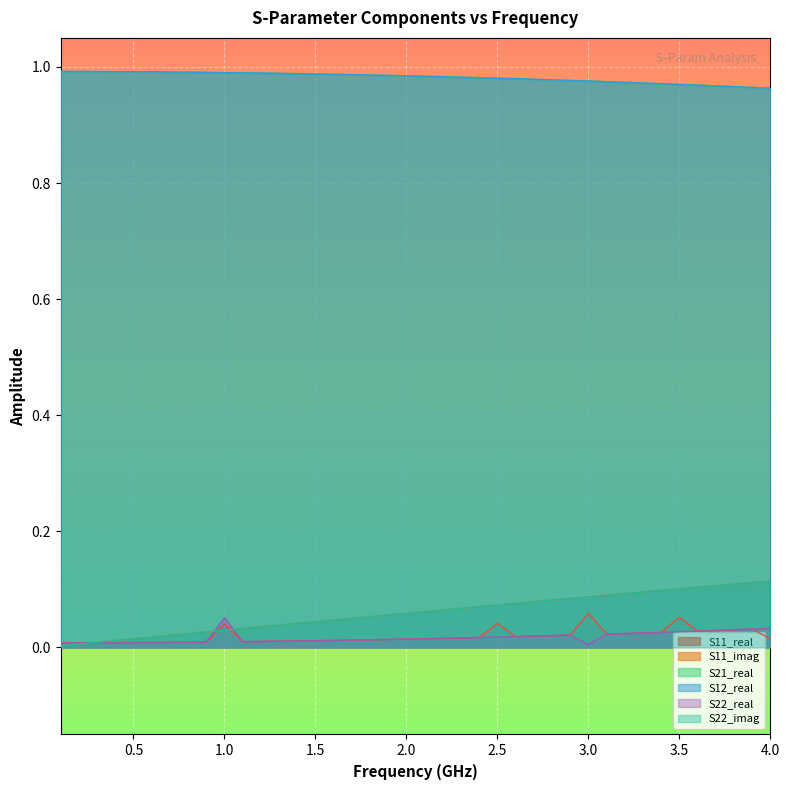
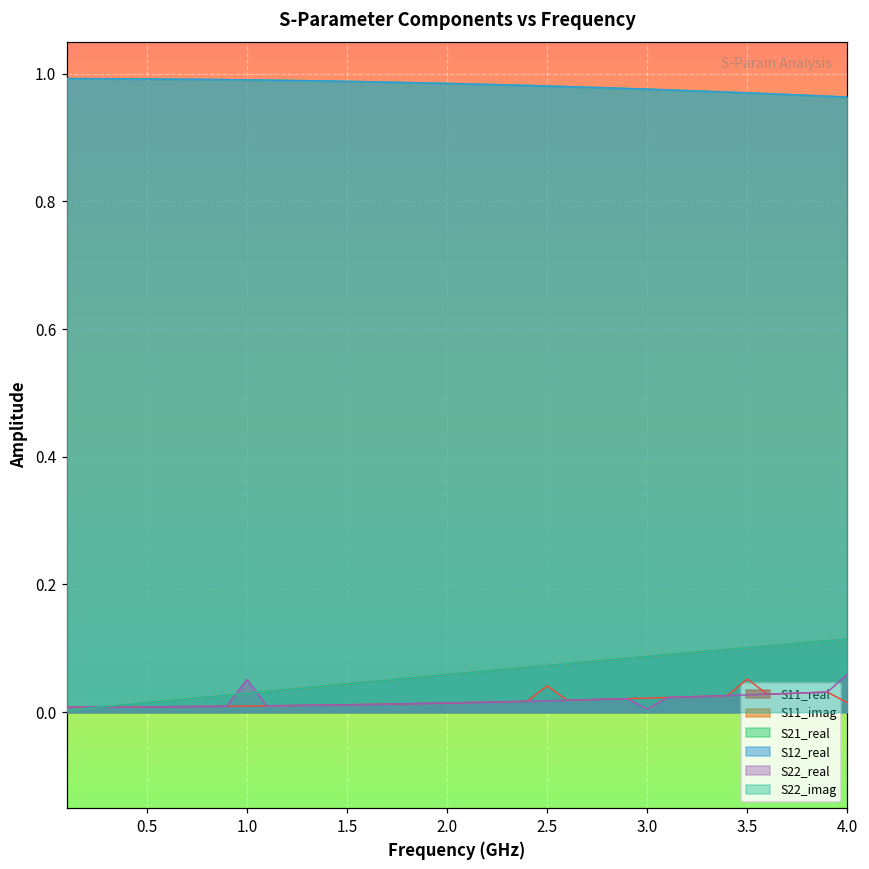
S11_real, 1.0: 0.04 -> 0.01
S11_real, 3.0: 0.06 -> 0.02
S22_real, 4.0: 0.03 -> 0.06
